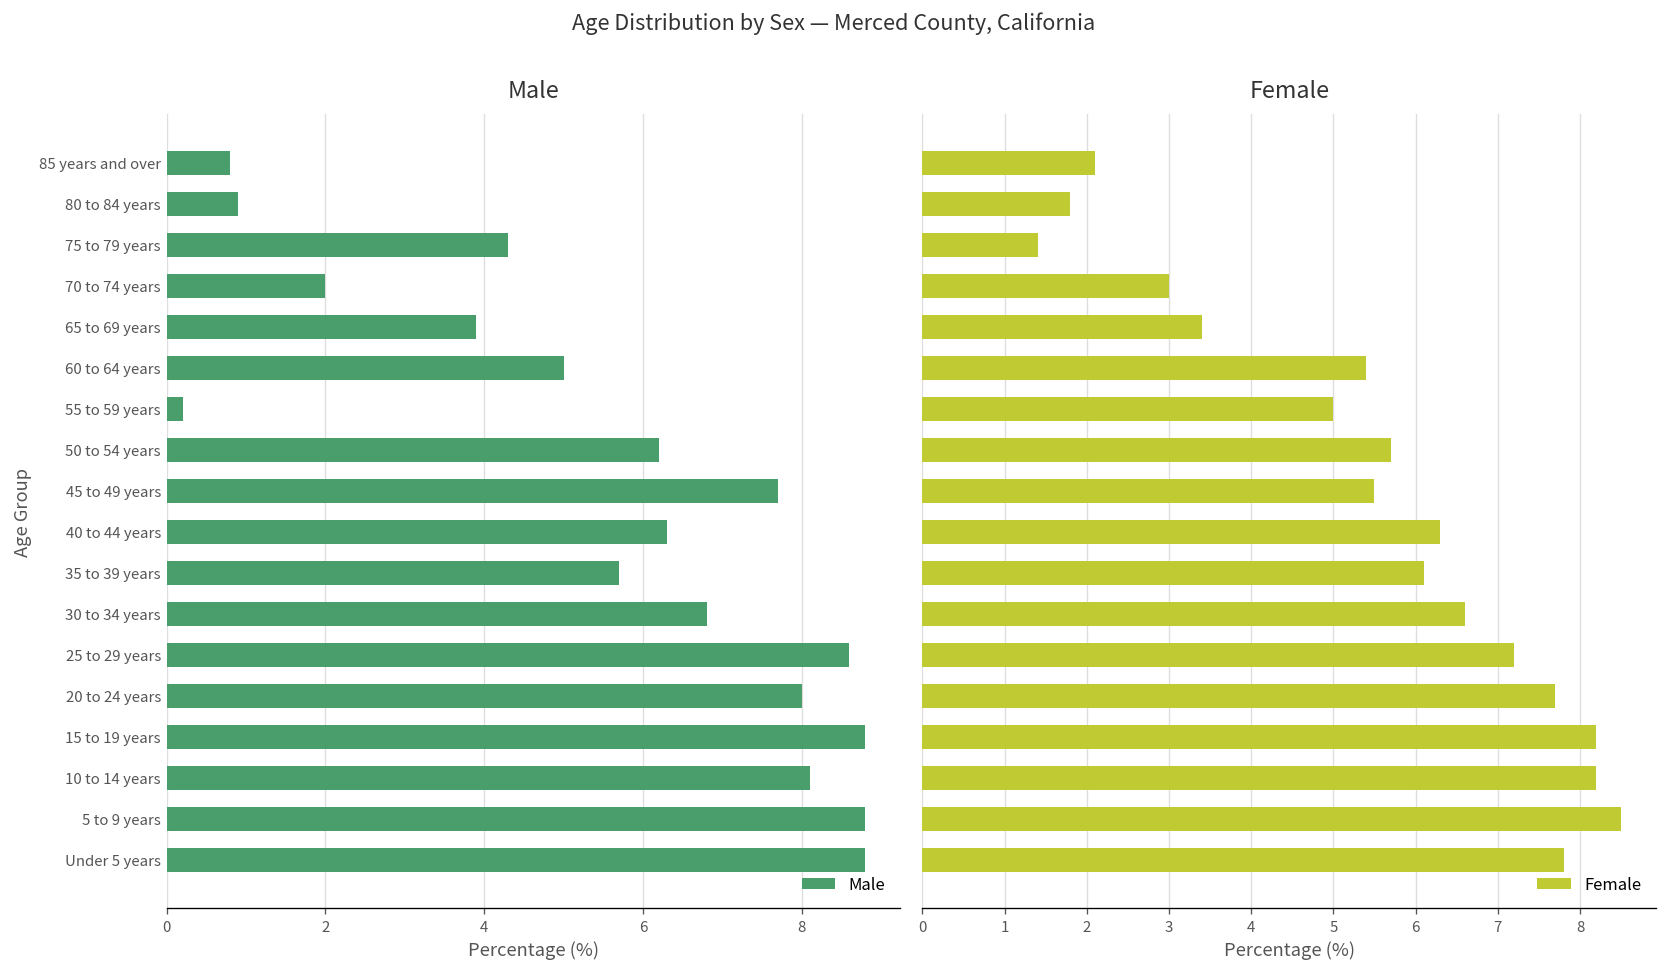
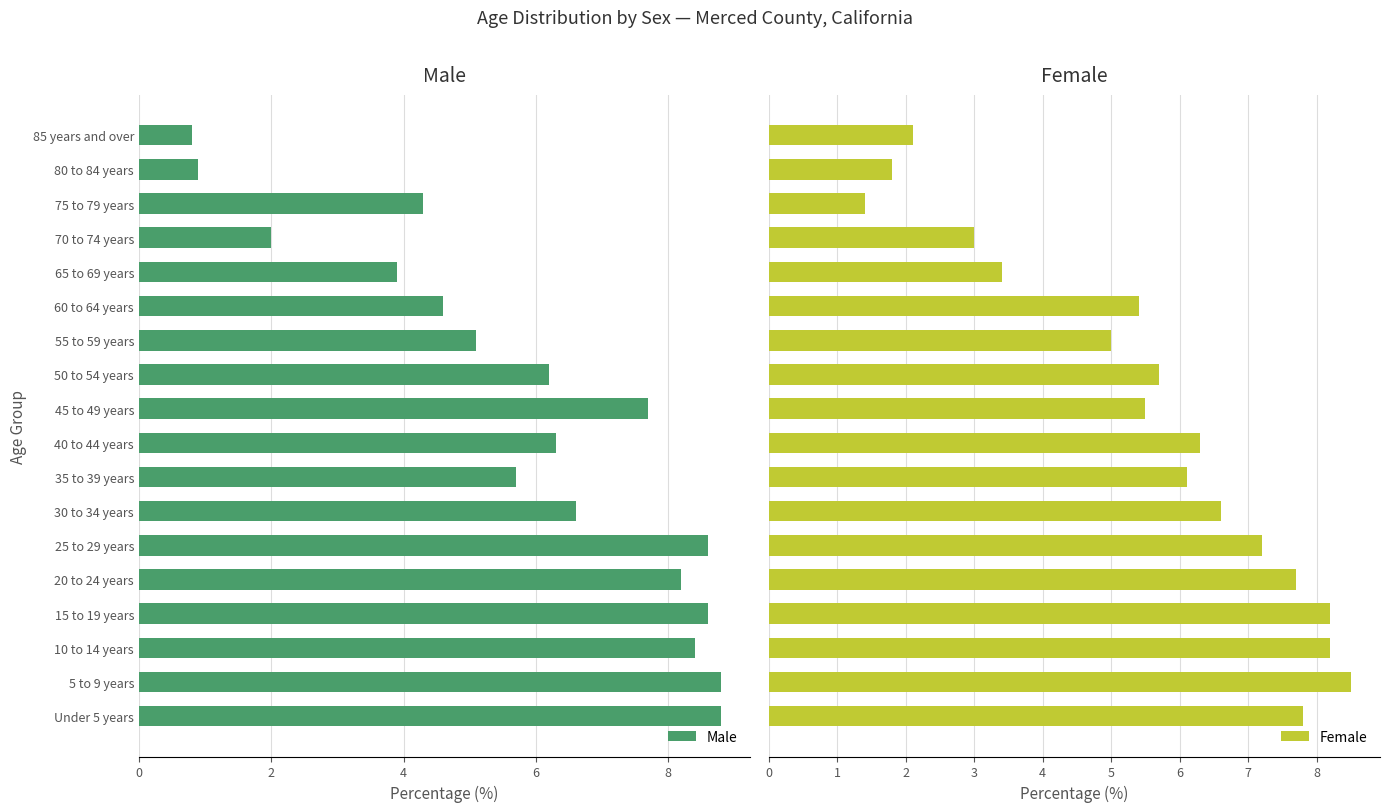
Male, 60 to 64 years: 5.0 -> 4.6
Male, 55 to 59 years: 0.2 -> 5.1
Male, 30 to 34 years: 6.8 -> 6.6
Male, 20 to 24 years: 8.0 -> 8.2
Male, 15 to 19 years: 8.8 -> 8.6
Male, 10 to 14 years: 8.1 -> 8.4
